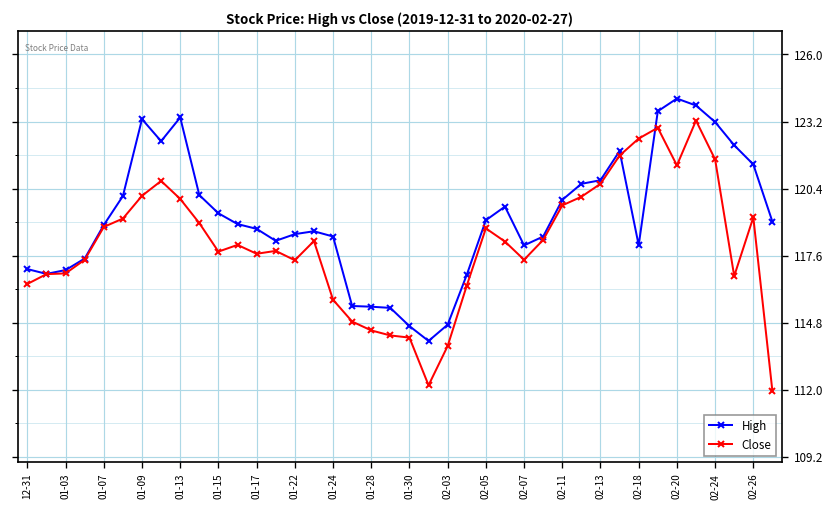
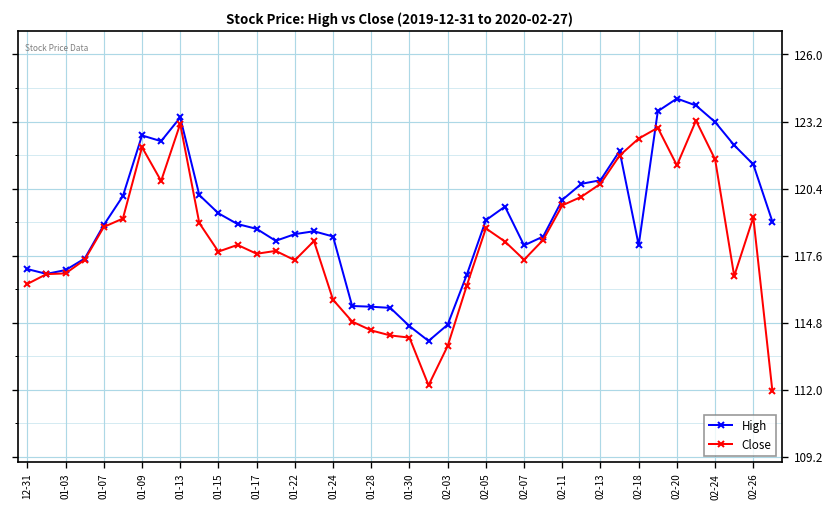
High, 01-09: 123.3 -> 122.6
Close, 01-09: 120.1 -> 122.1
Close, 01-13: 120.0 -> 123.1
